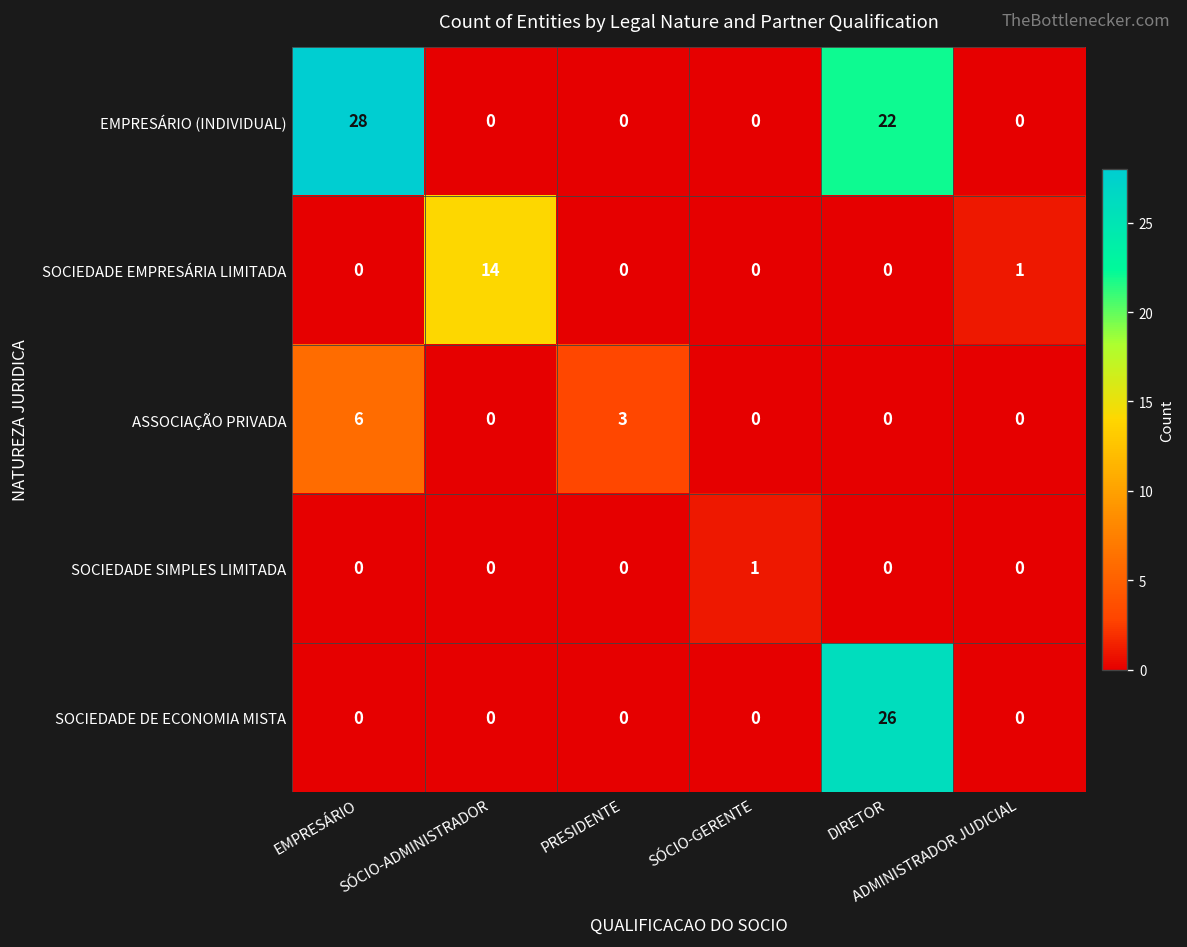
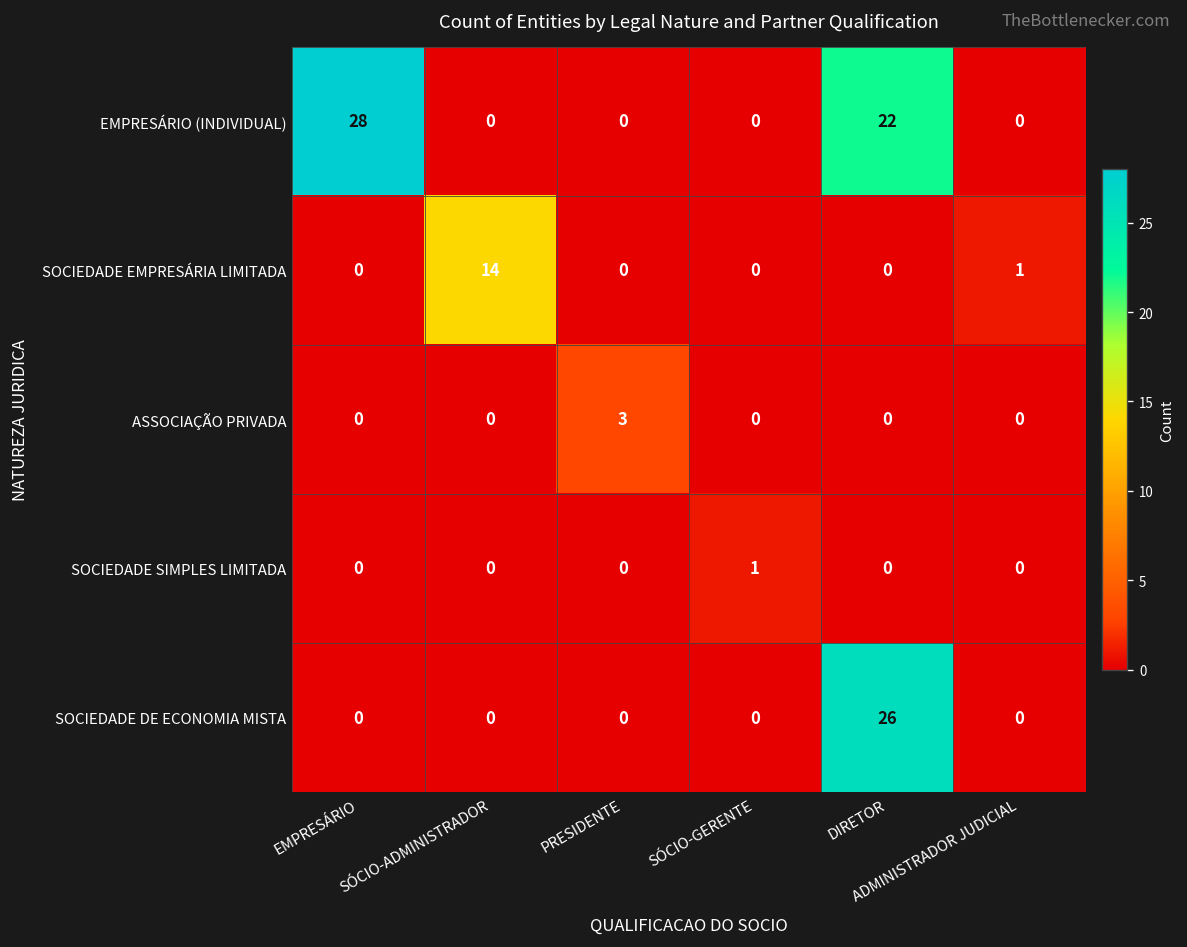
ASSOCIAÇÃO PRIVADA, EMPRESÁRIO: 6 -> 0
